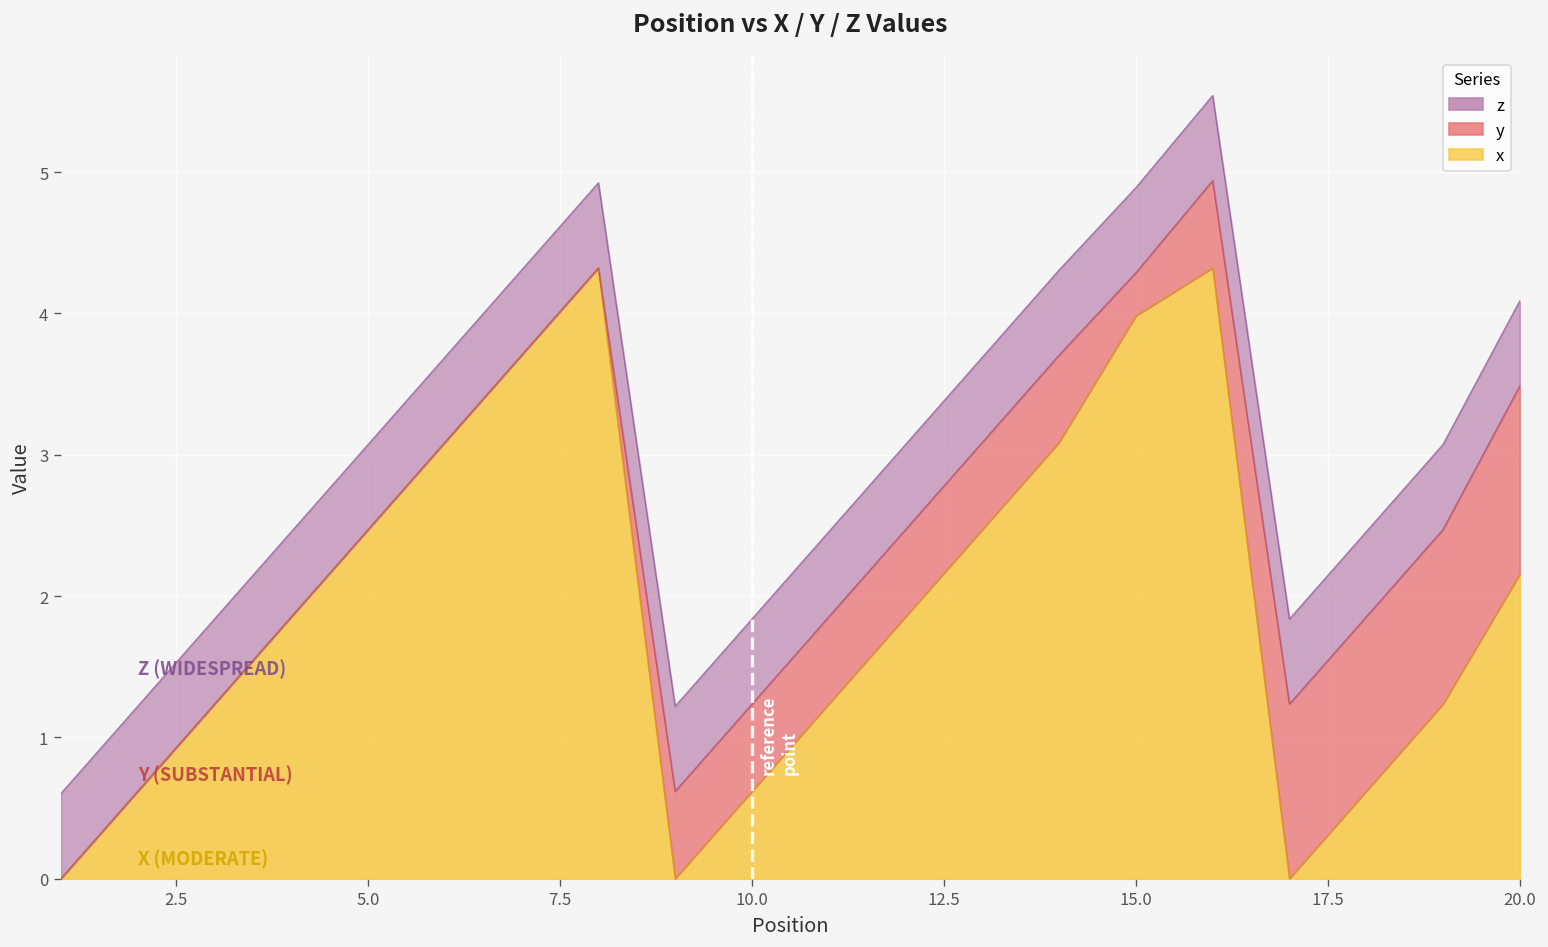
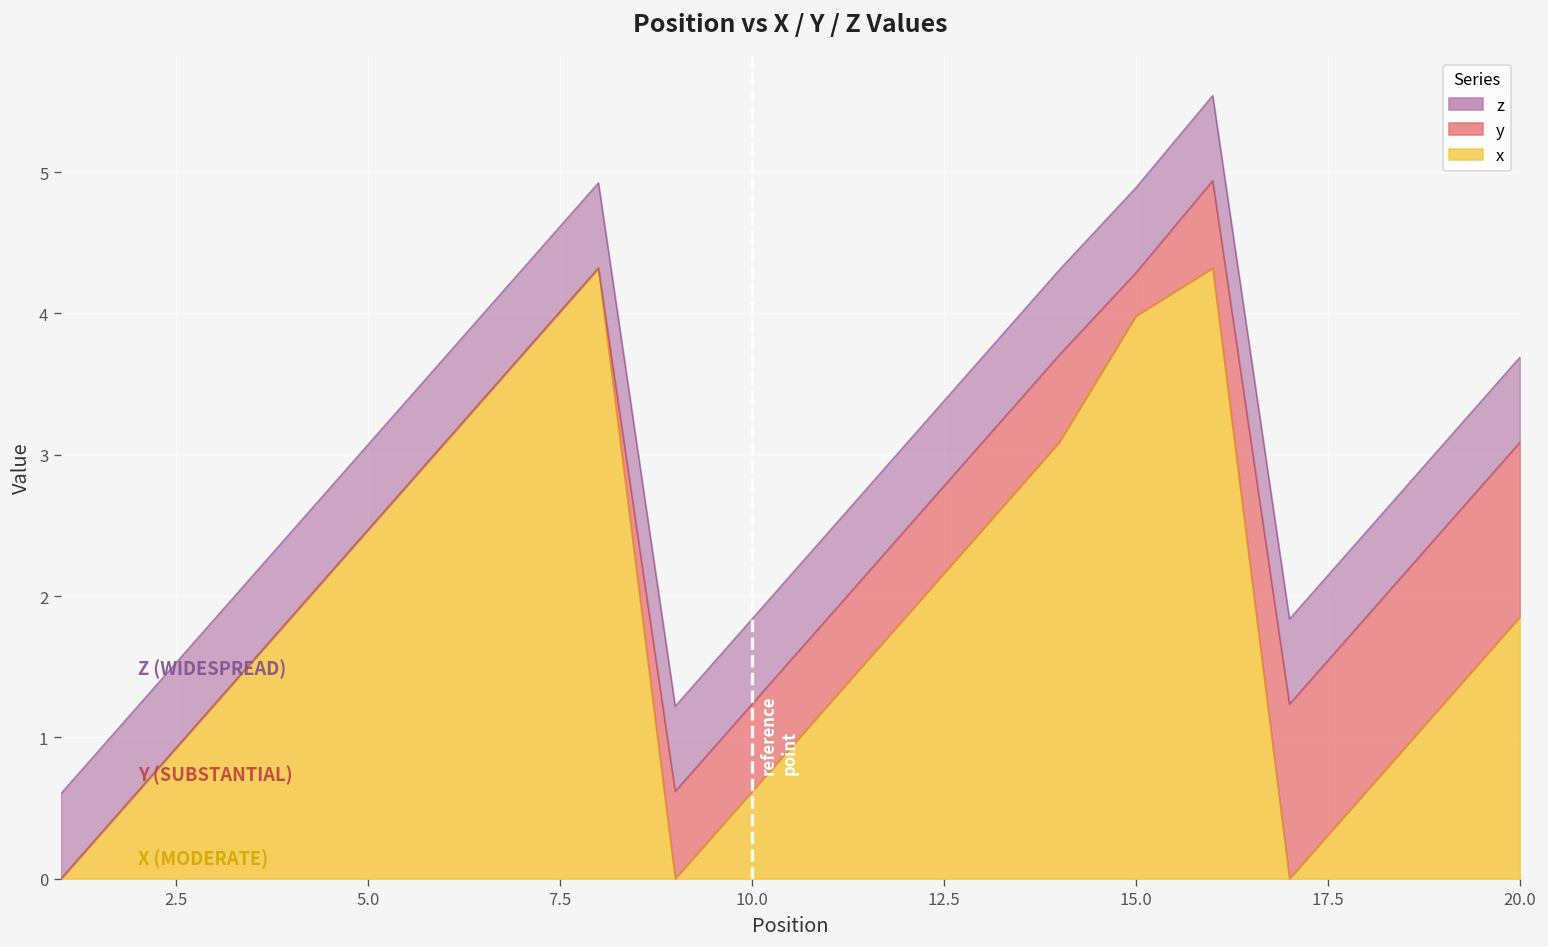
x, 20.0: 2.15 -> 1.85
y, 20.0: 1.33 -> 1.24
